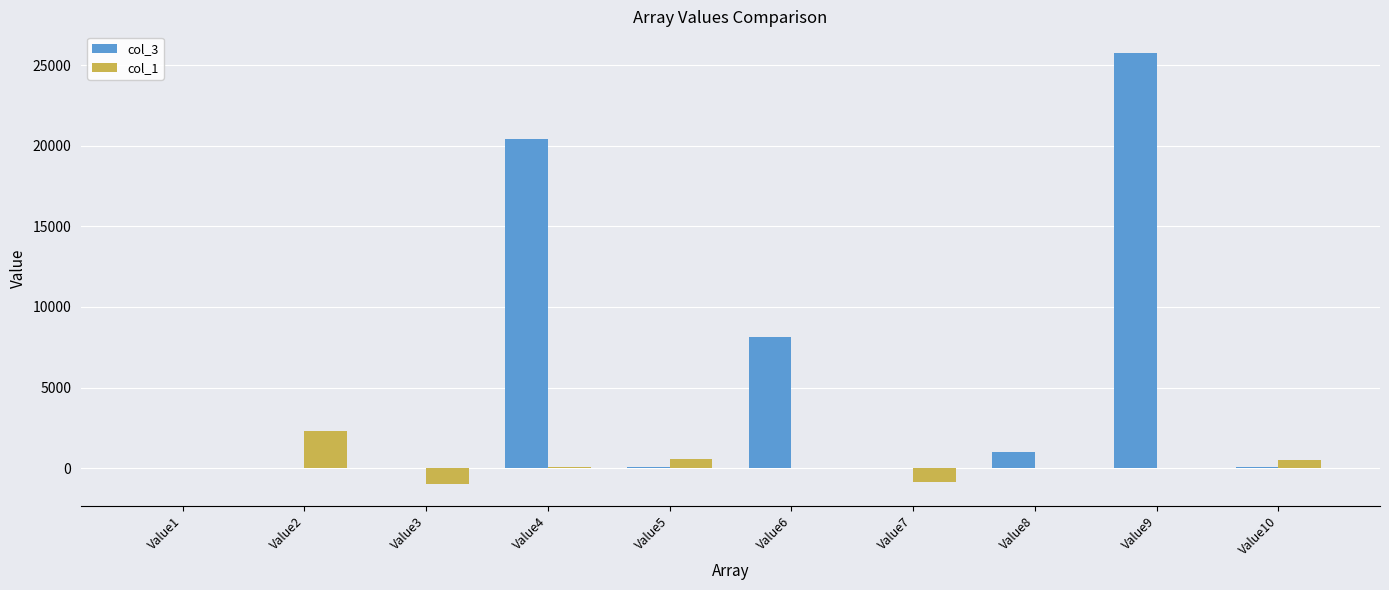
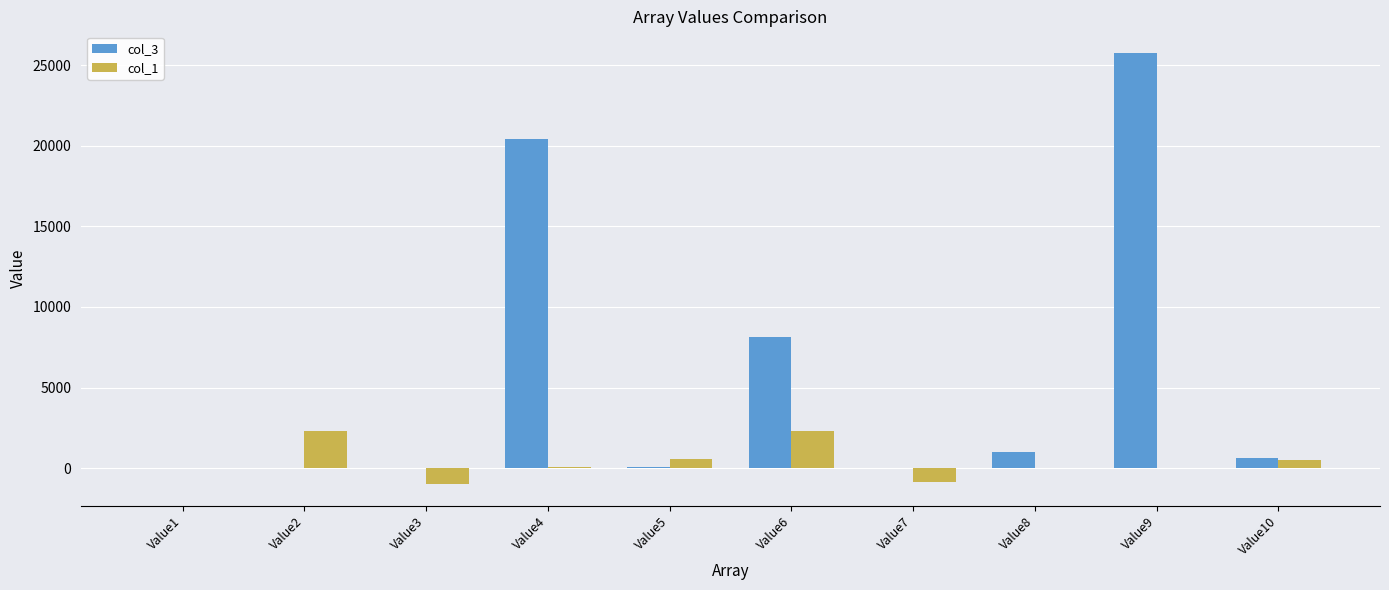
col_1, Value6: 0 -> 2300
col_3, Value10: 0 -> 600
